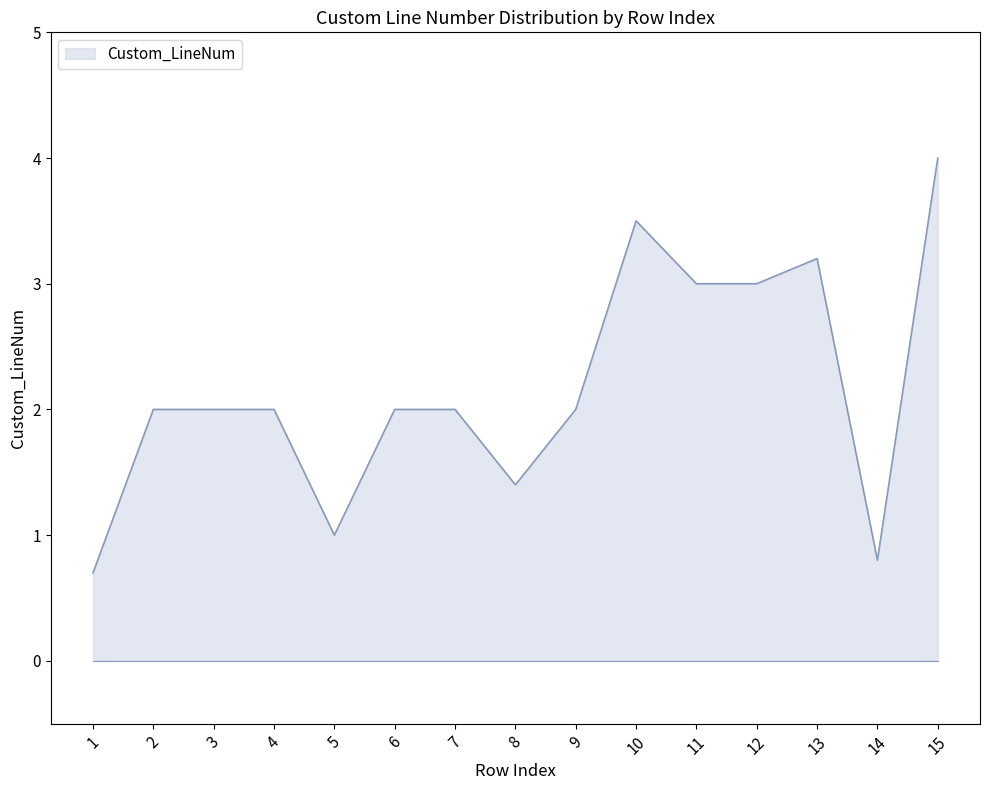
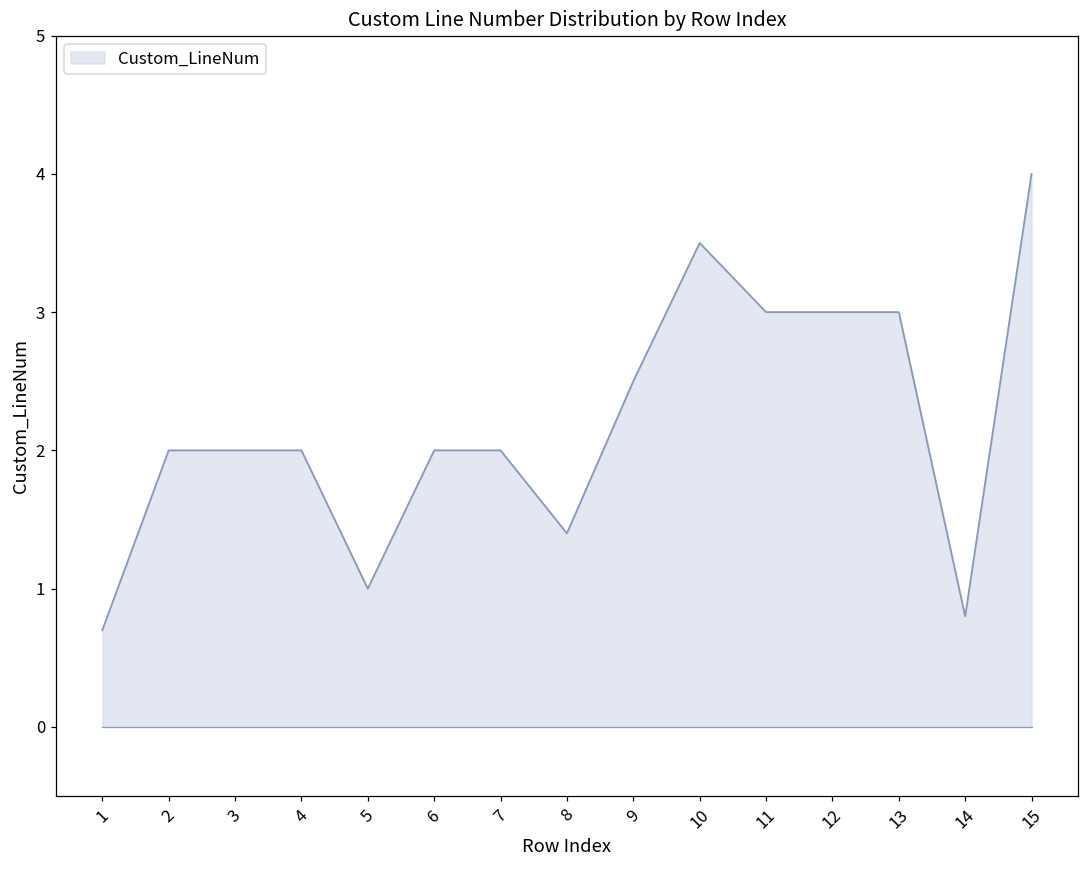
Custom_LineNum, 9: 2.0 -> 2.5
Custom_LineNum, 13: 3.2 -> 3.0
